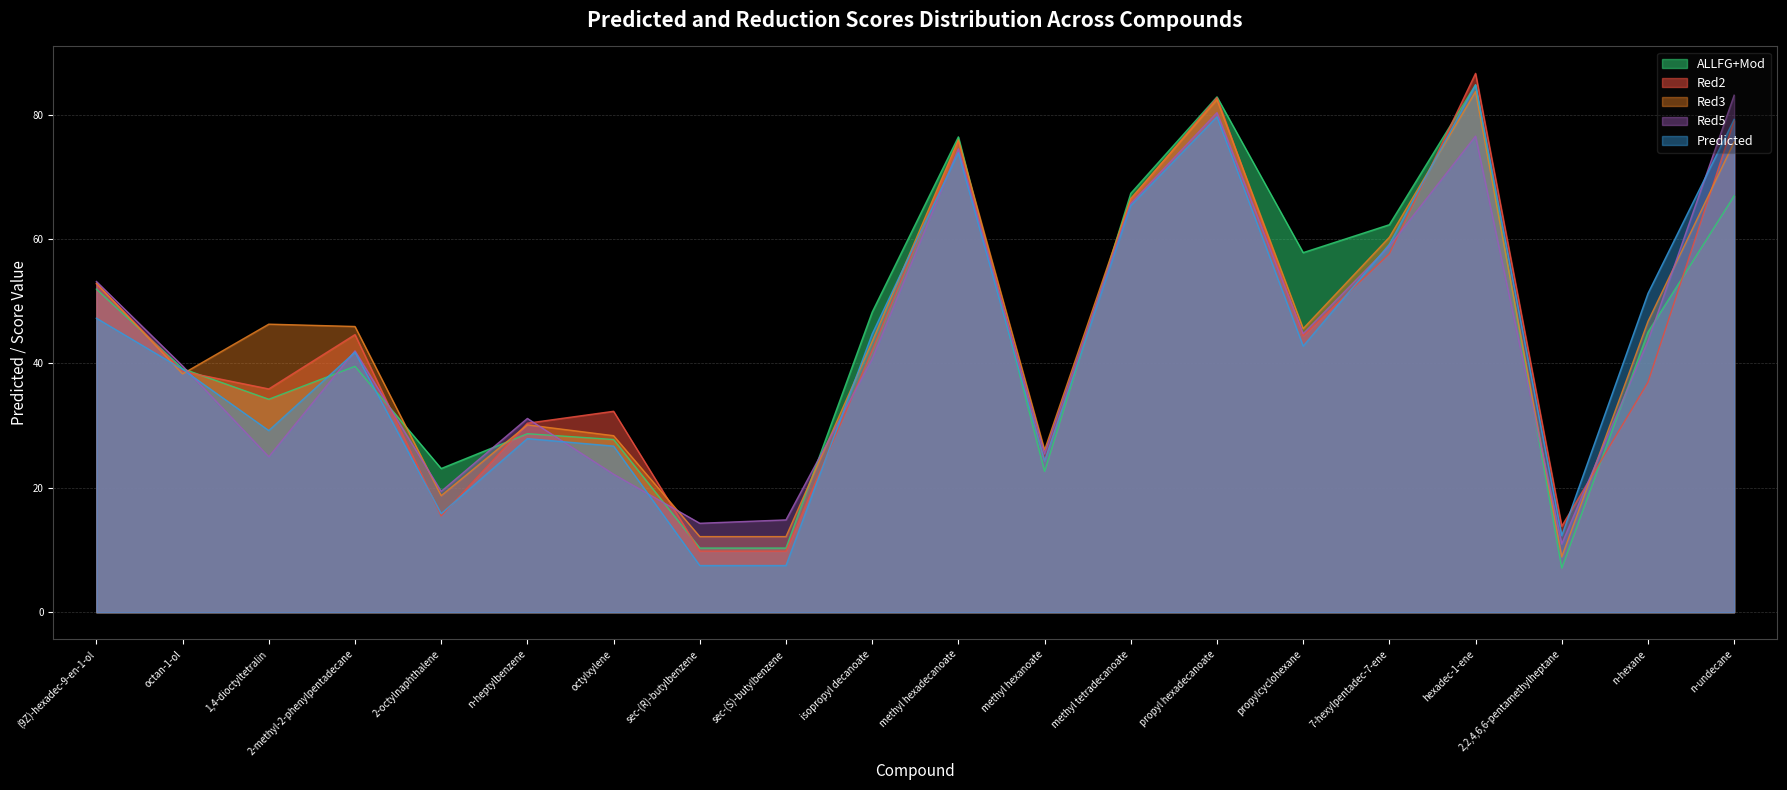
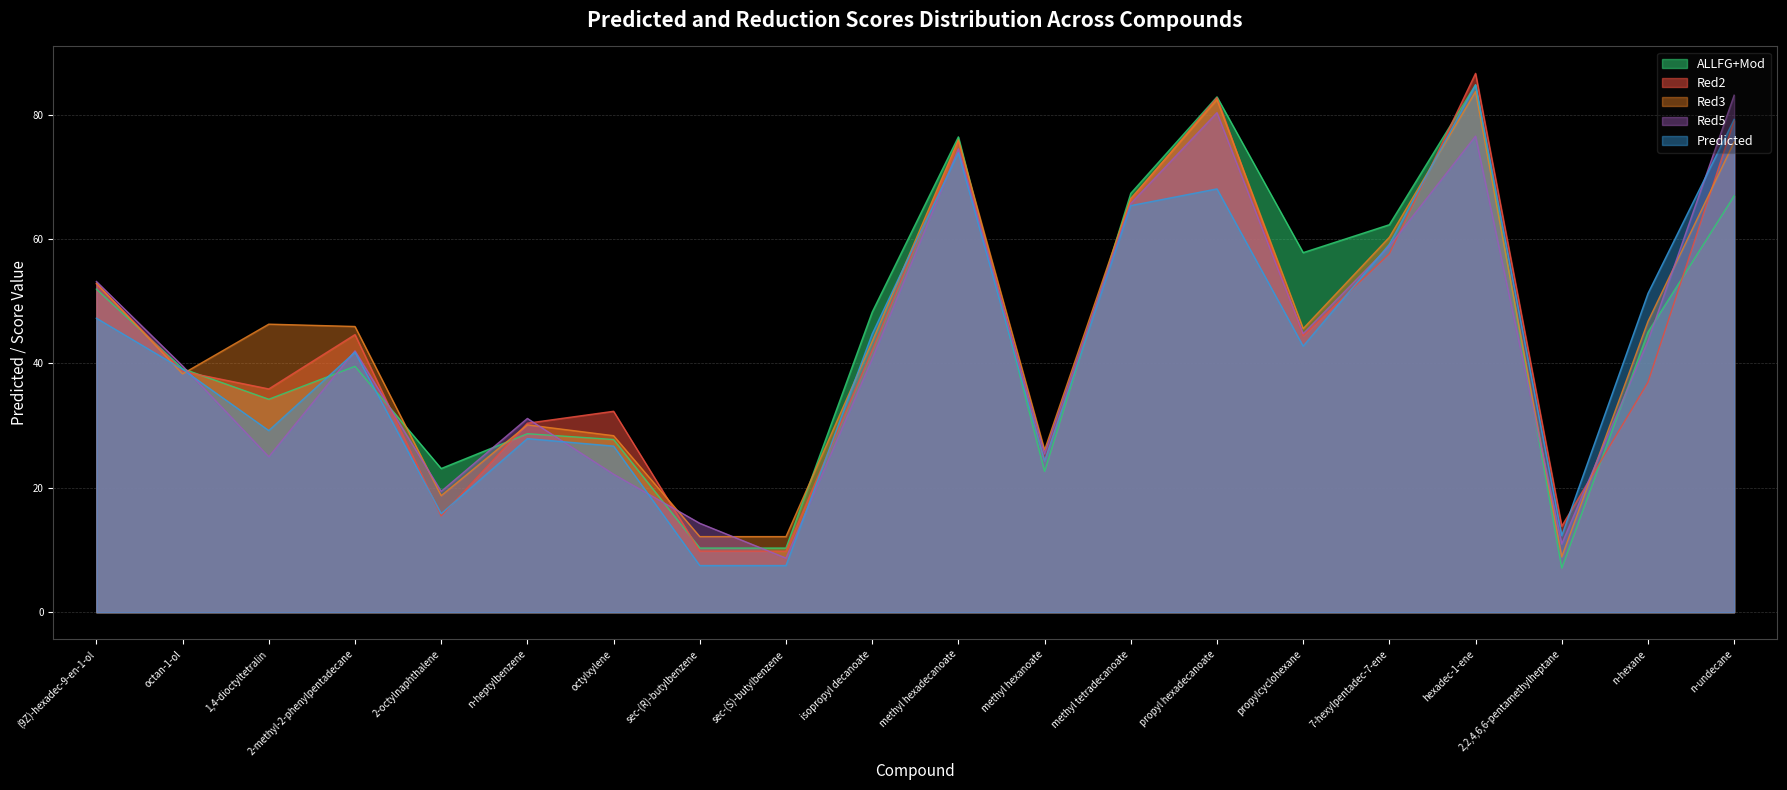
Red5, sec-(S)-butylbenzene: 15 -> 9
Predicted, propyl hexadecanoate: 80 -> 68
